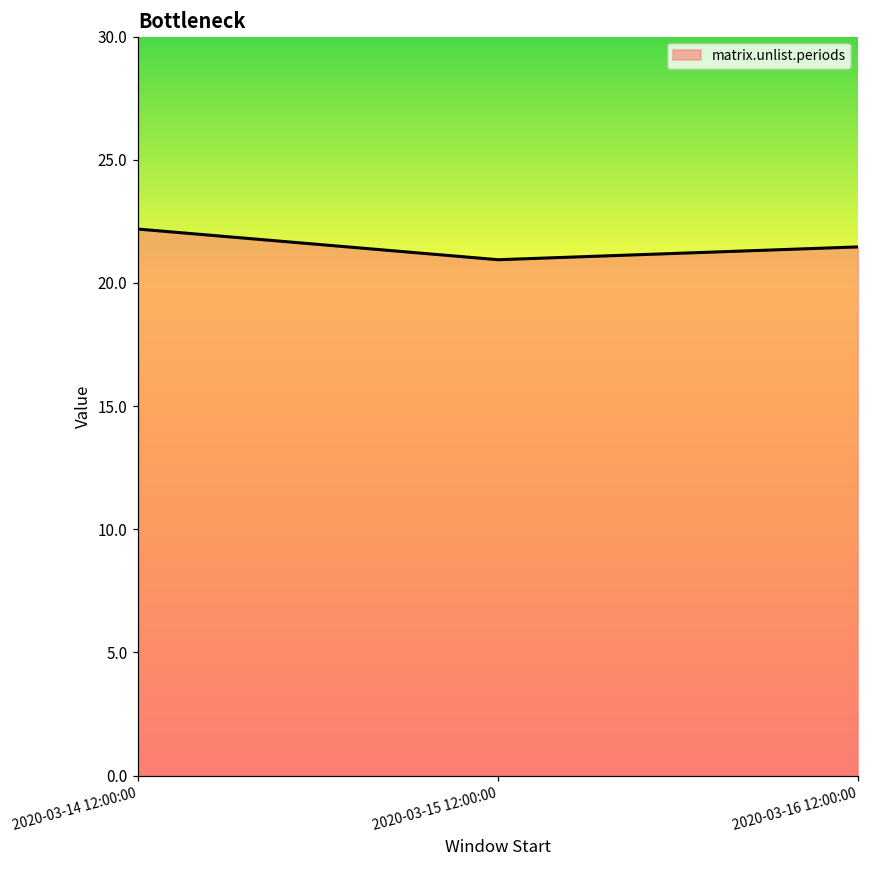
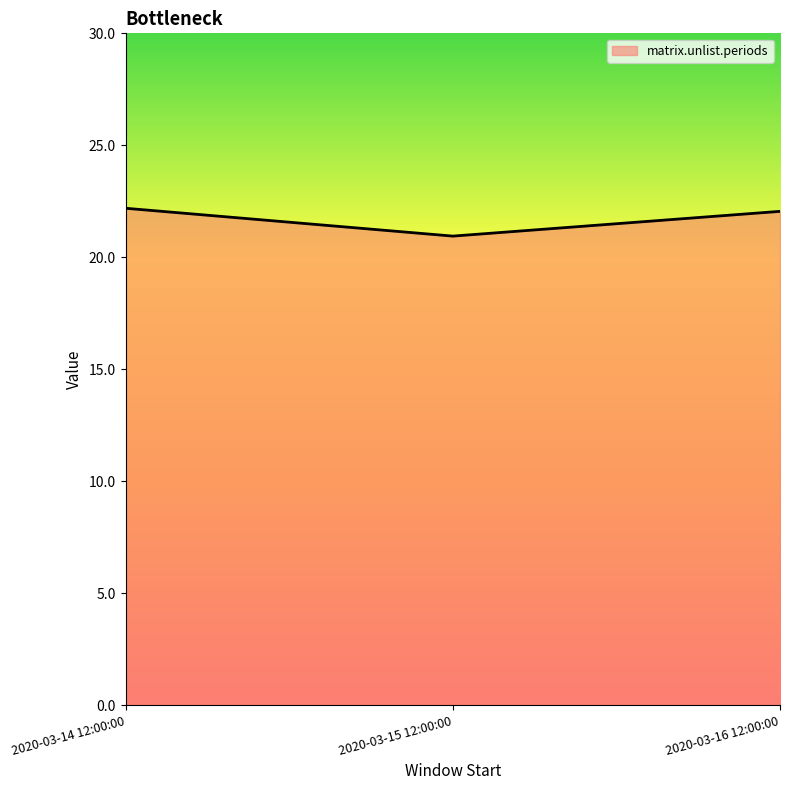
2020-03-16 12:00:00: 21.5 -> 22.0
